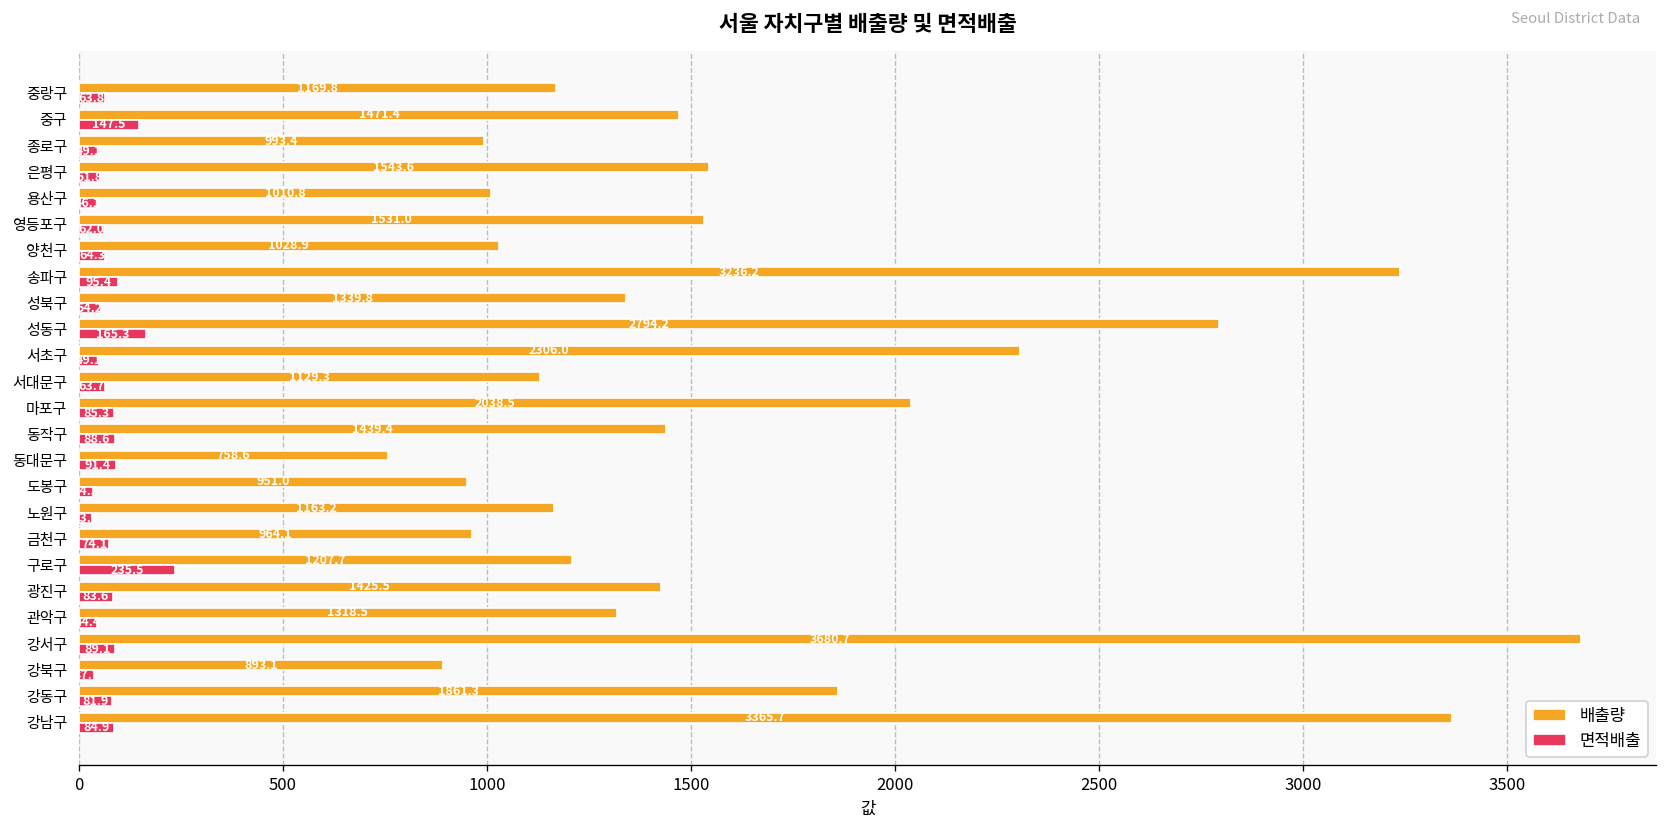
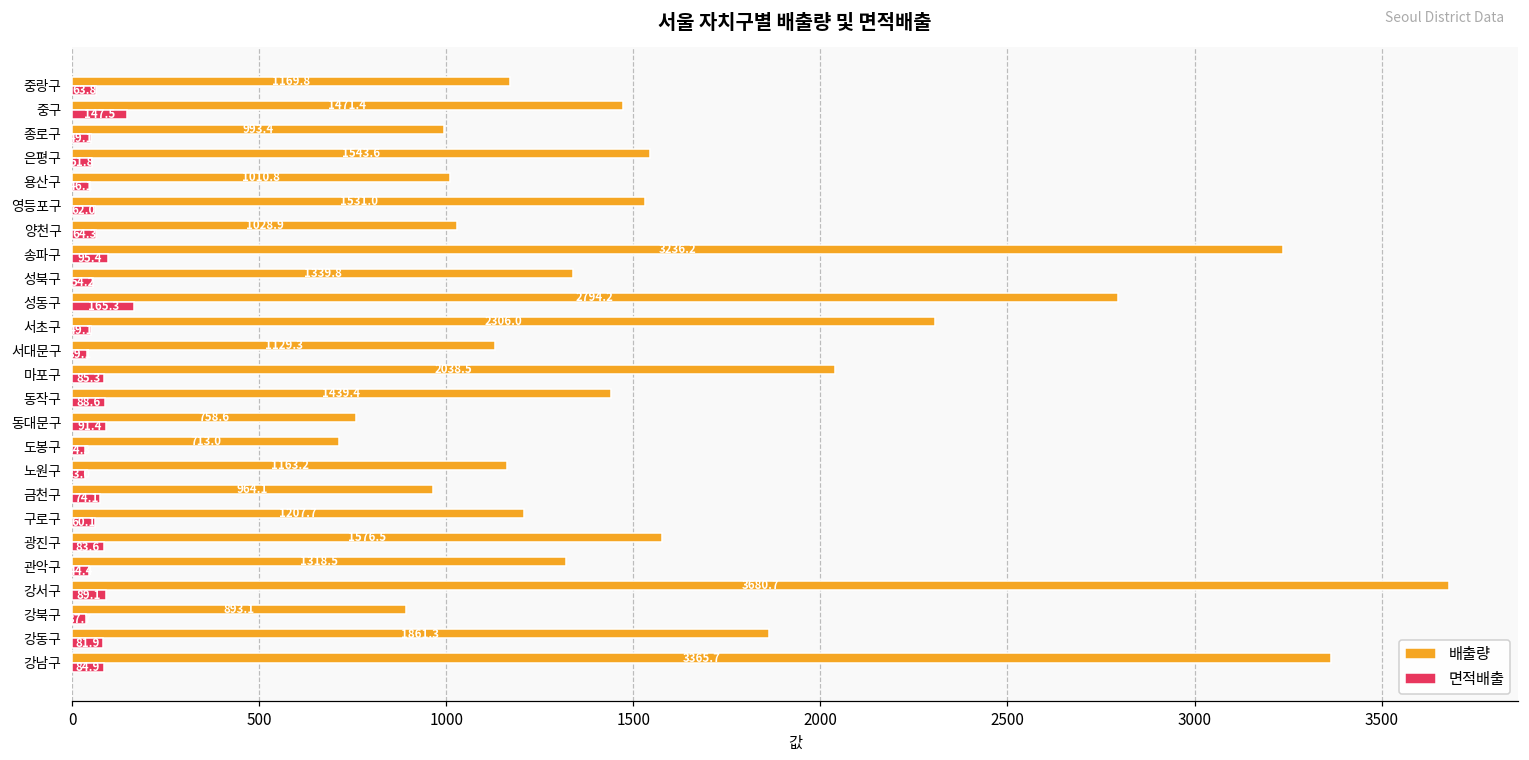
면적배출, 서대문구: 60 -> 40
배출량, 도봉구: 951.0 -> 713.0
면적배출, 구로구: 235.5 -> 60.1
배출량, 광진구: 1425.5 -> 1576.5
